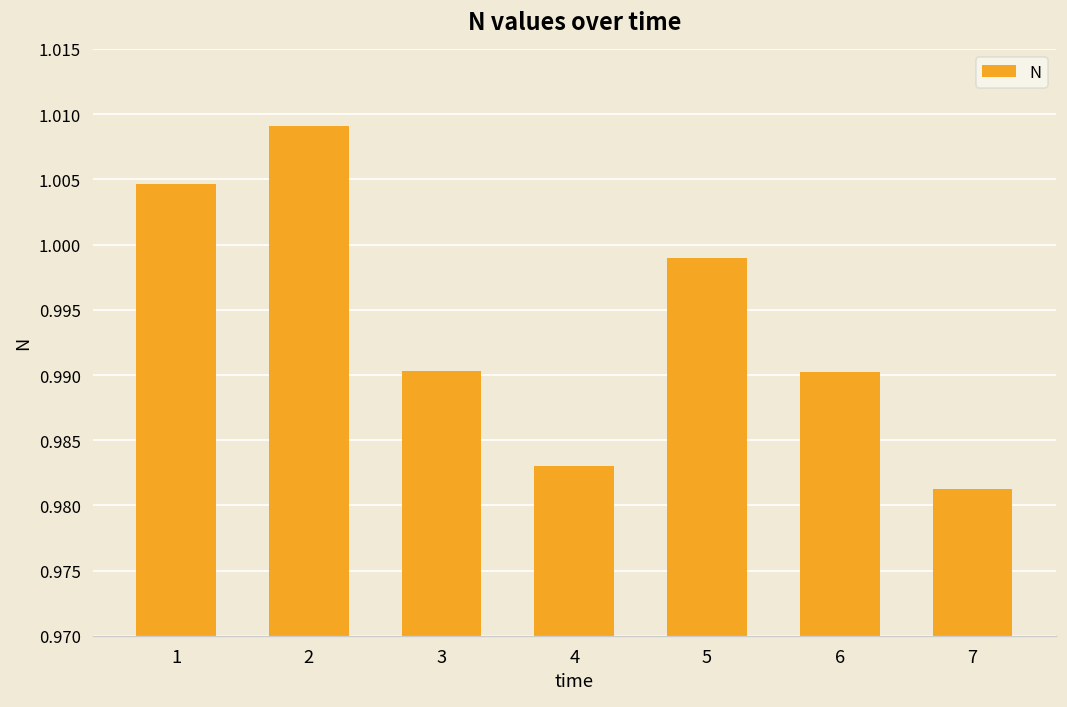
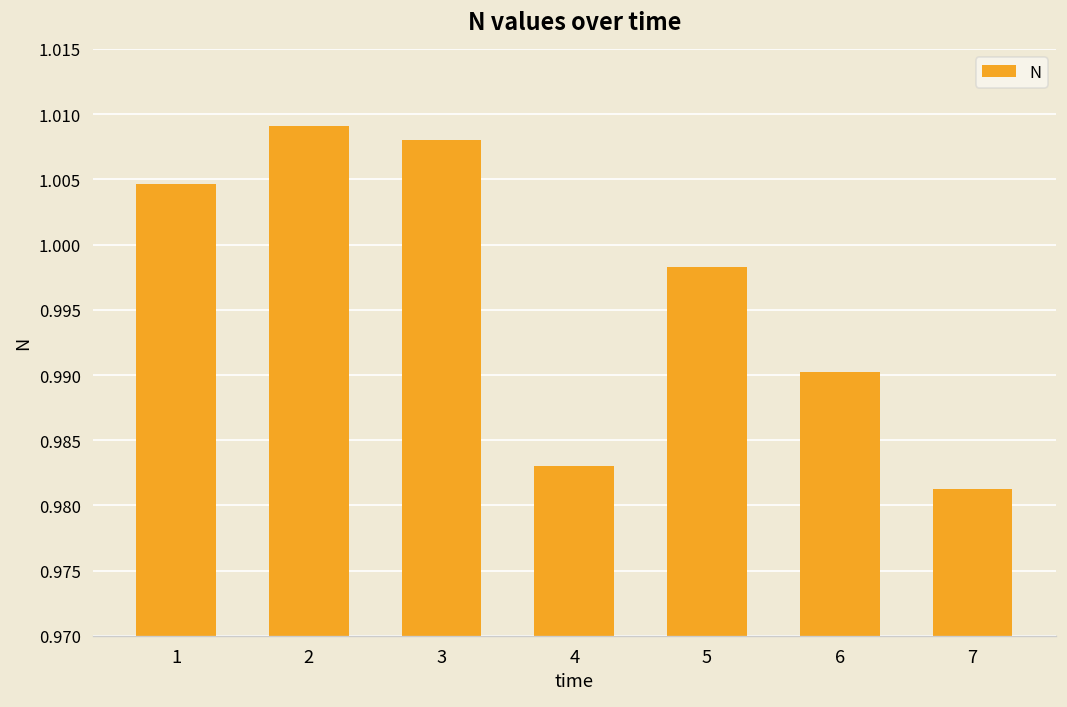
3: 0.9903 -> 1.0080
5: 0.9990 -> 0.9983
